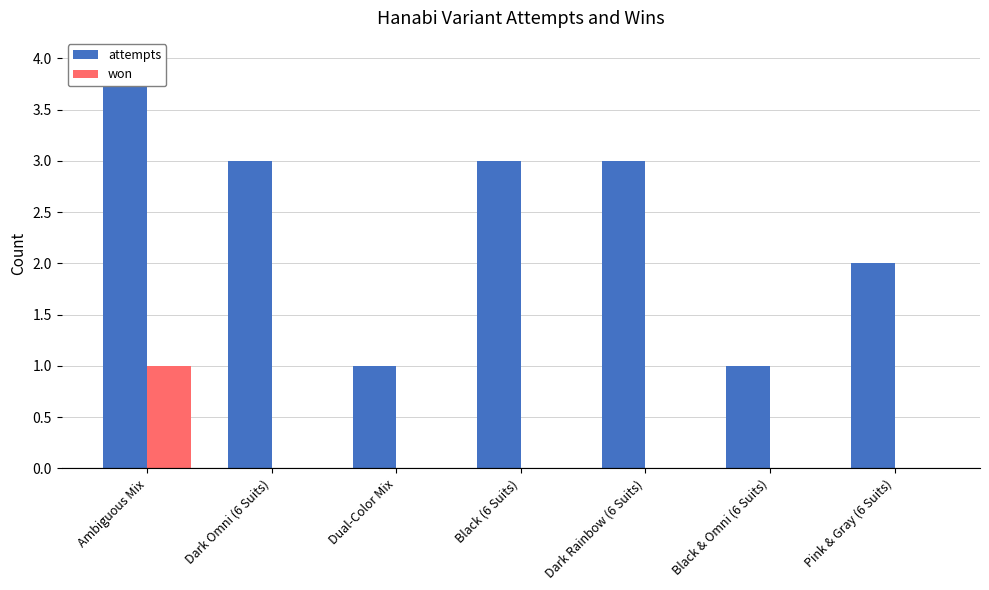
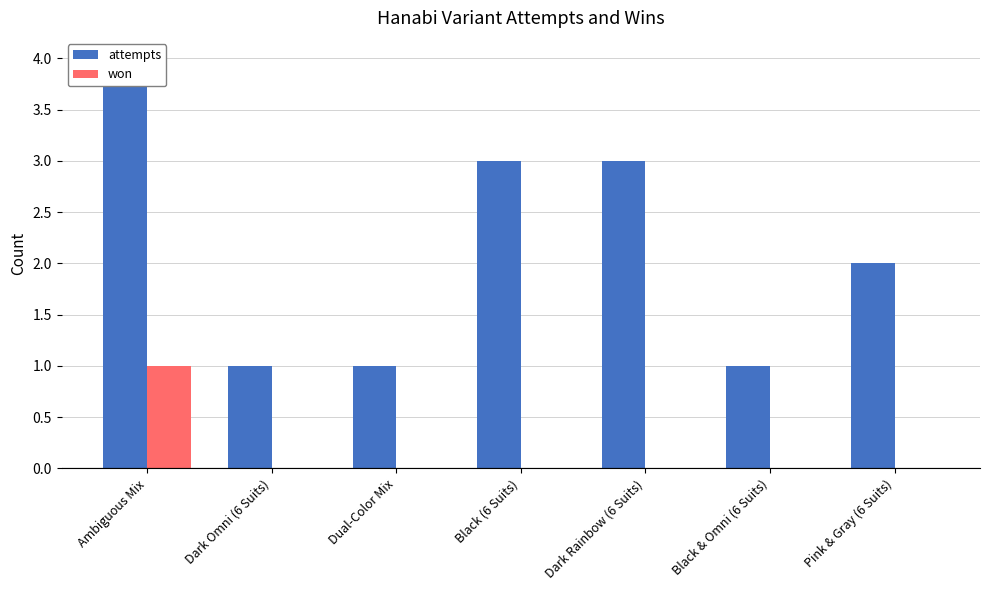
attempts, Dark Omni (6 Suits): 3 -> 1
